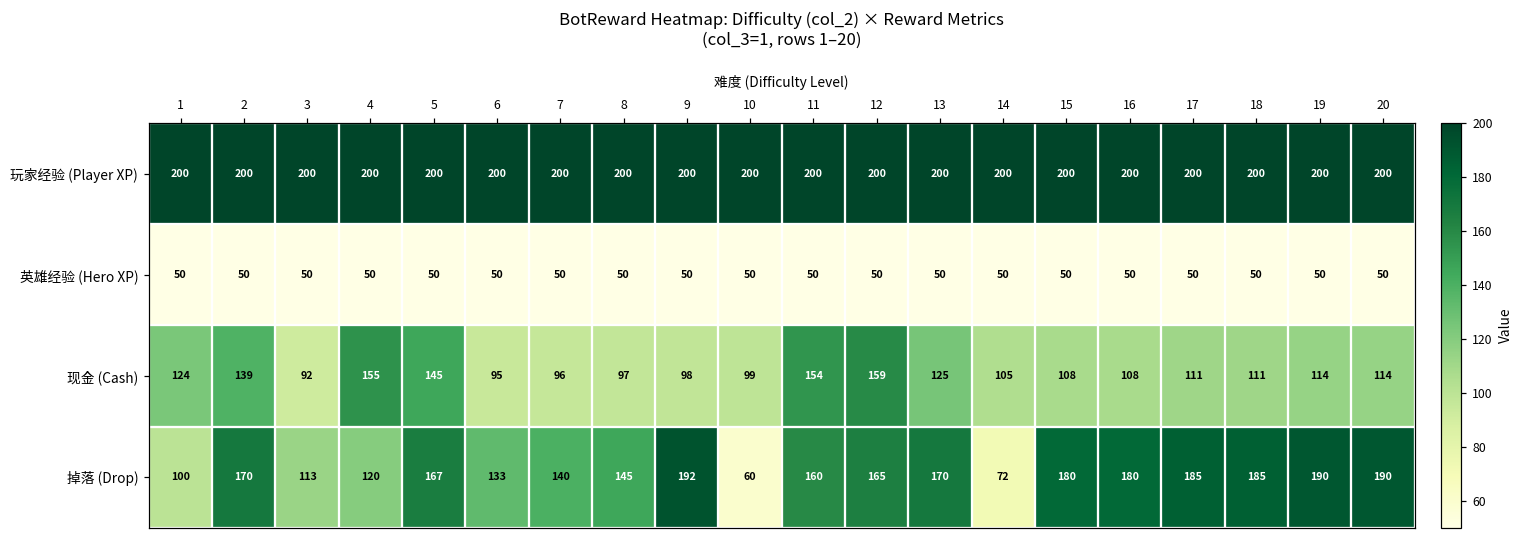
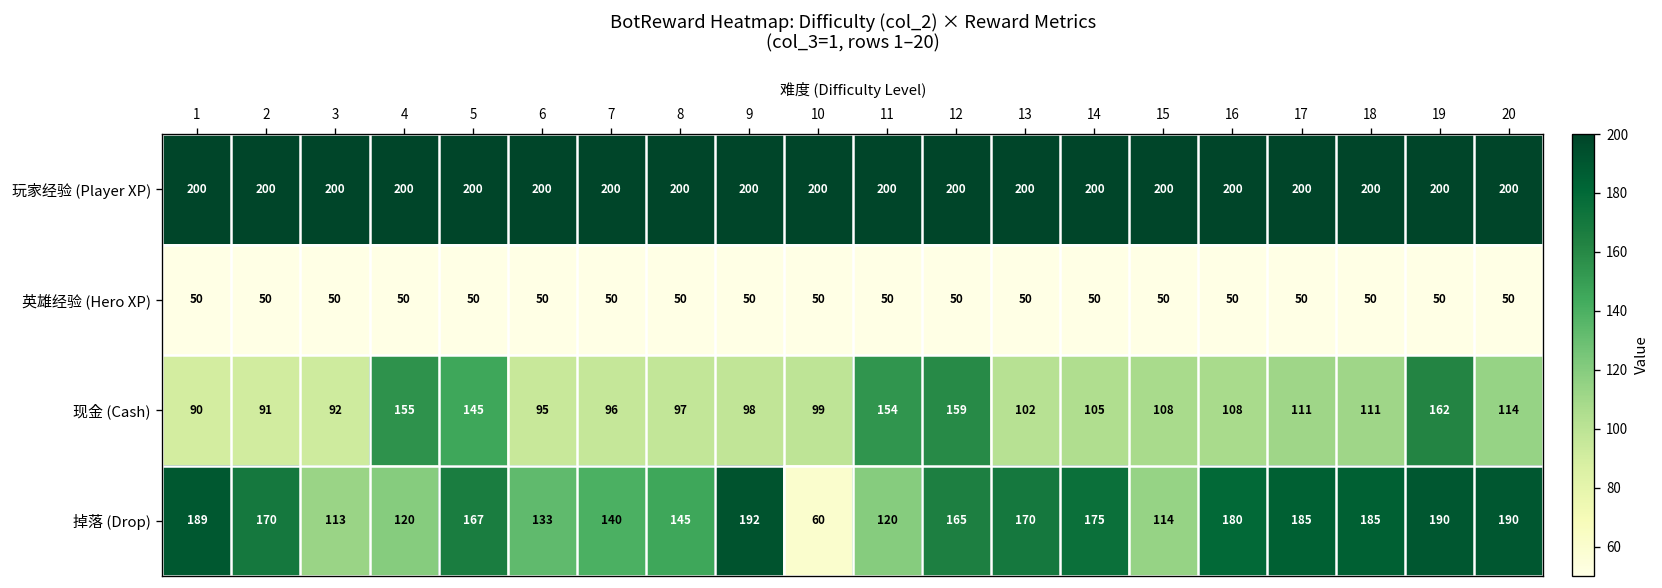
现金 (Cash), 1: 124 -> 90
现金 (Cash), 2: 139 -> 91
现金 (Cash), 13: 125 -> 102
现金 (Cash), 19: 114 -> 162
掉落 (Drop), 1: 100 -> 189
掉落 (Drop), 11: 160 -> 120
掉落 (Drop), 14: 72 -> 175
掉落 (Drop), 15: 180 -> 114
